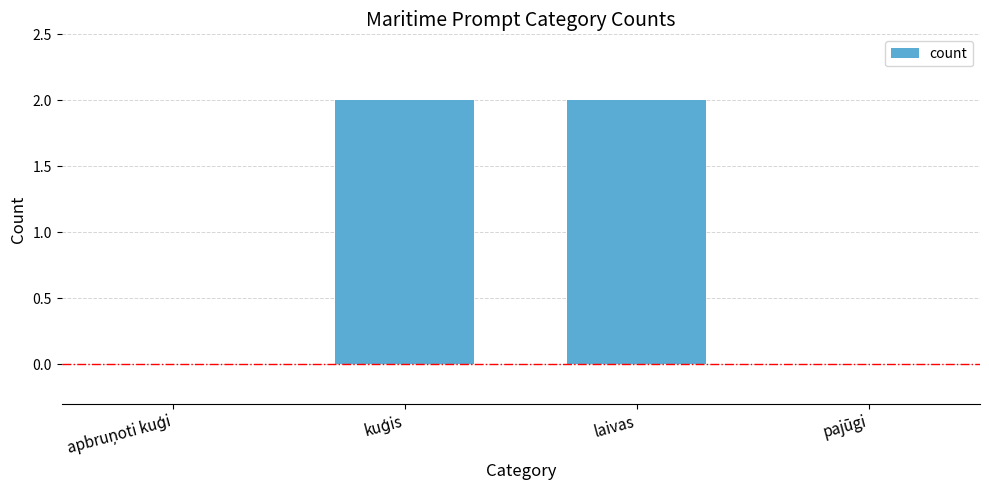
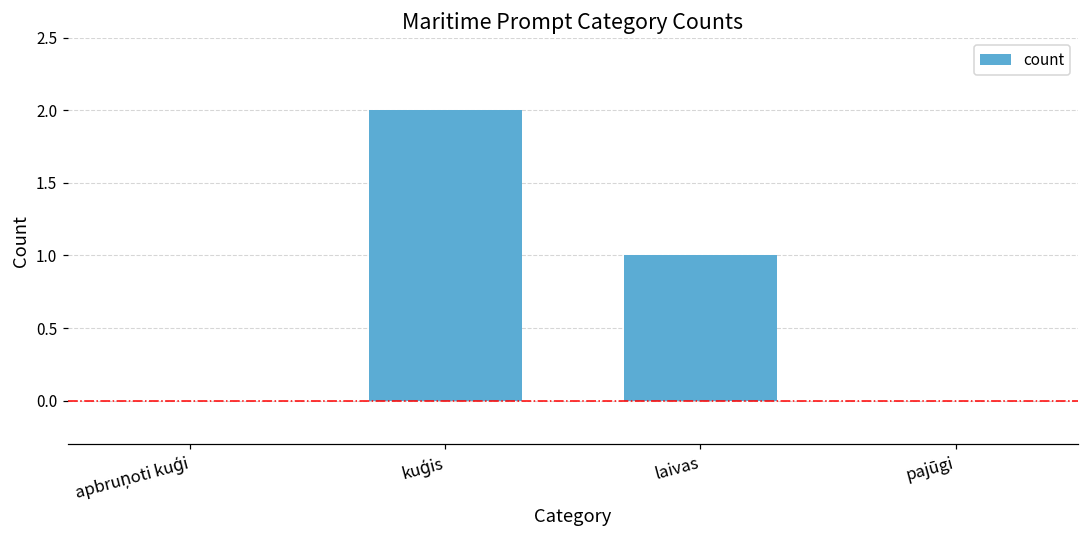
laivas: 2 -> 1
